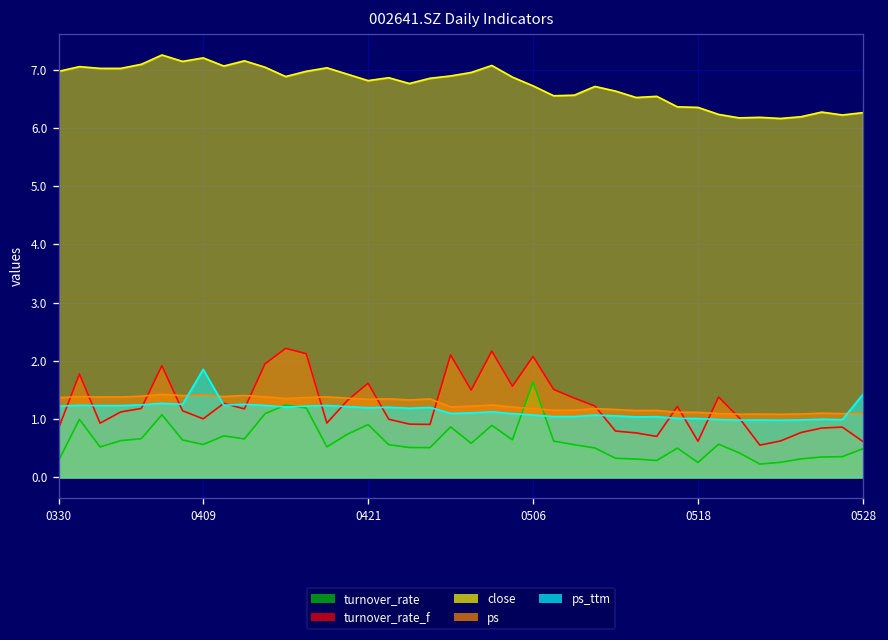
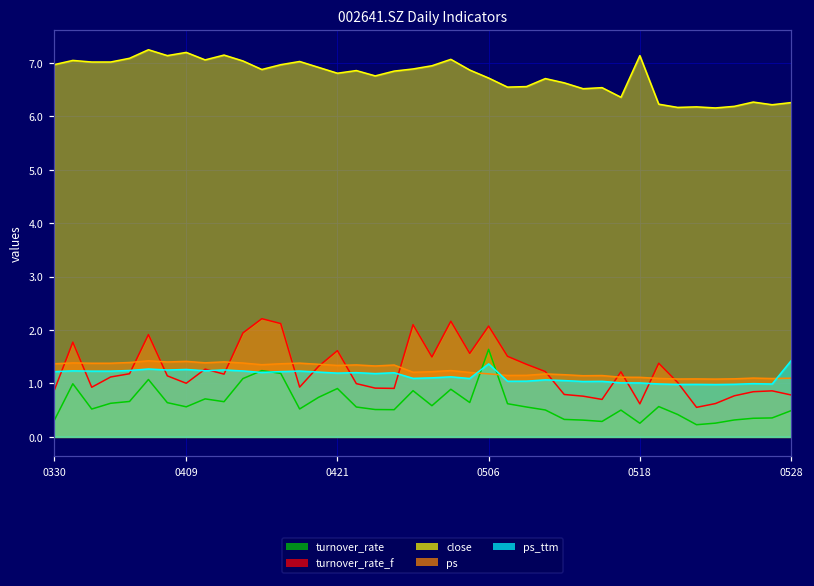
ps_ttm, 0409: 1.9 -> 1.3
ps_ttm, 0506: 1.1 -> 1.4
close, 0518: 6.4 -> 7.1
turnover_rate_f, 0528: 0.6 -> 0.8
